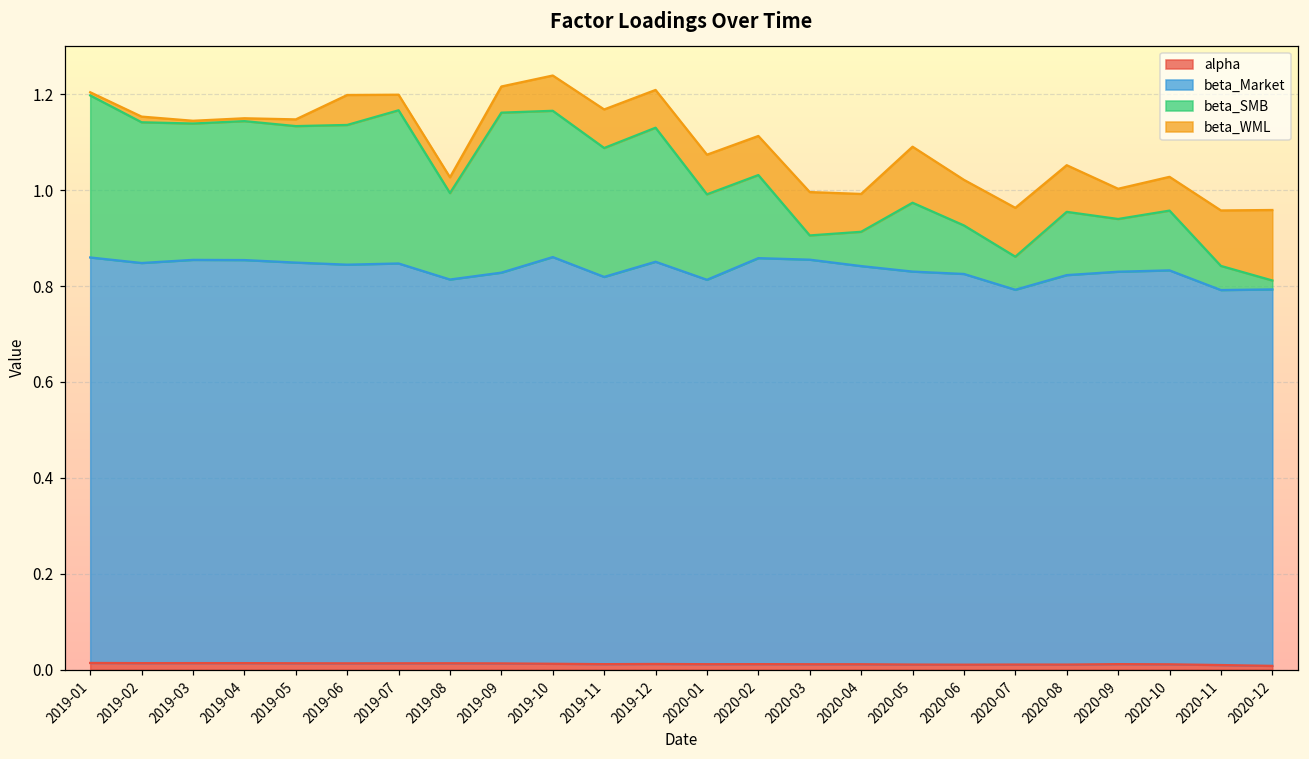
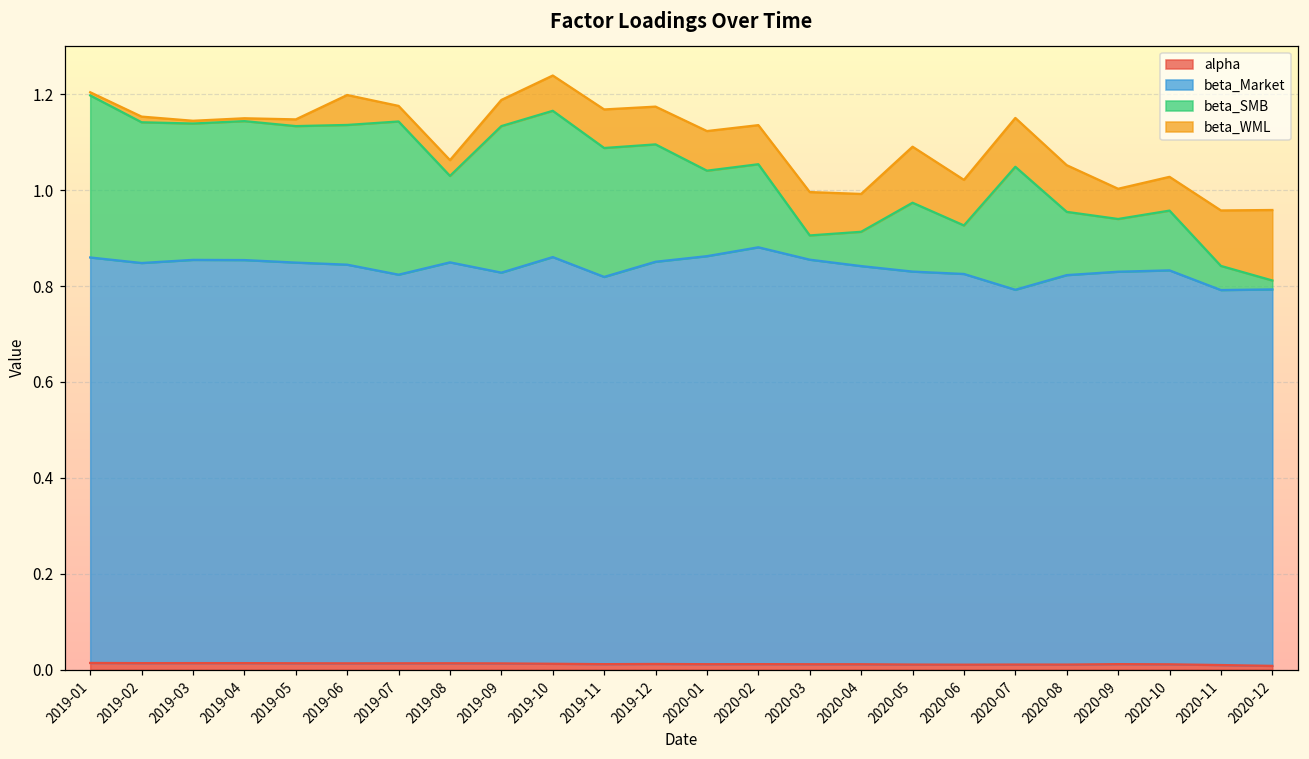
beta_Market, 2019-07: 0.83 -> 0.81
beta_Market, 2019-08: 0.80 -> 0.84
beta_SMB, 2019-09: 0.33 -> 0.31
beta_SMB, 2019-12: 0.28 -> 0.24
beta_Market, 2020-01: 0.80 -> 0.85
beta_Market, 2020-02: 0.85 -> 0.87
beta_SMB, 2020-07: 0.07 -> 0.26
